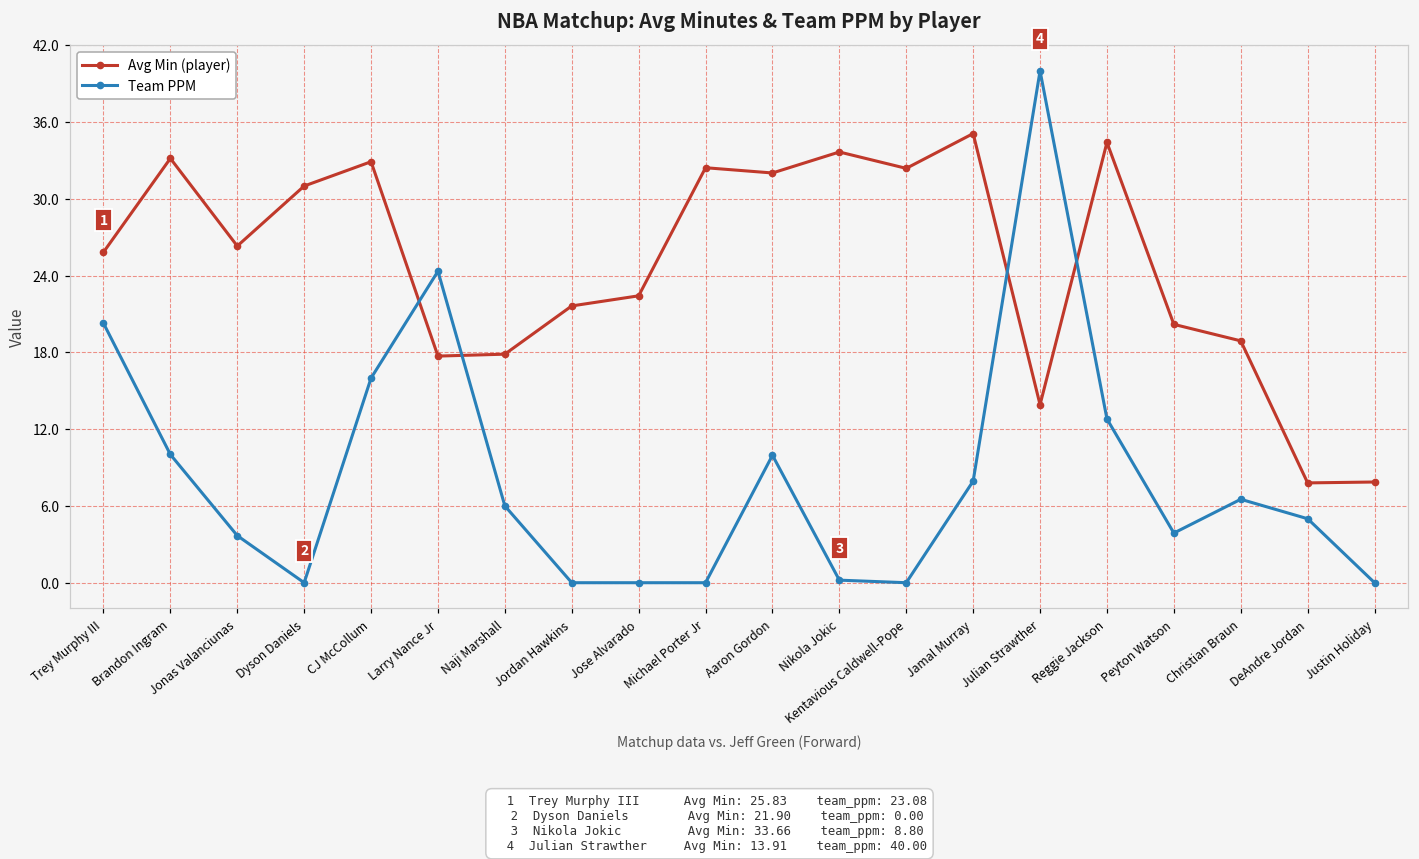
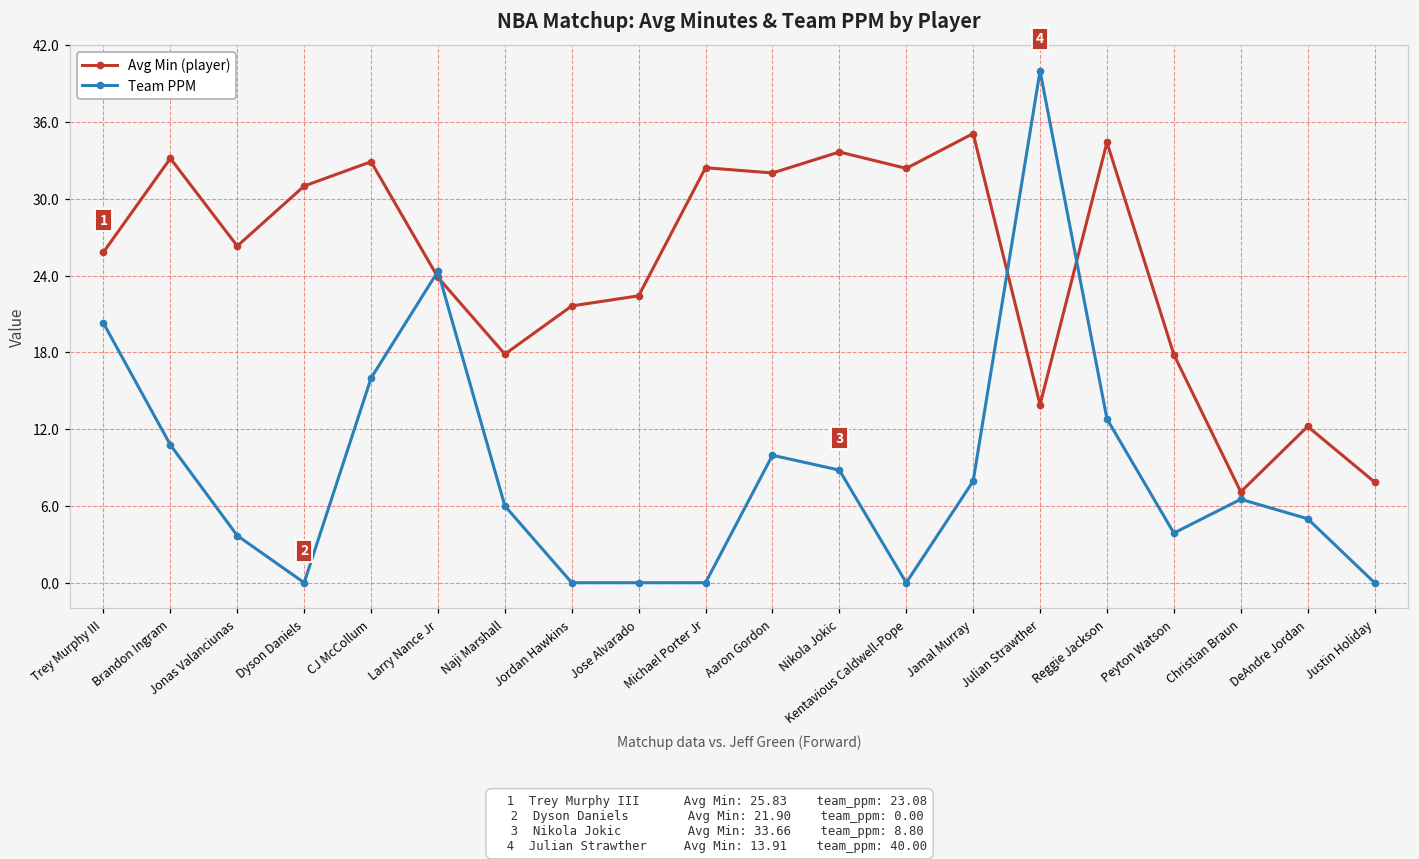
Team PPM, Brandon Ingram: 10.0 -> 10.8
Avg Min (player), Larry Nance Jr: 17.7 -> 23.9
Team PPM, Nikola Jokic: 0.2 -> 8.8
Avg Min (player), Peyton Watson: 20.2 -> 17.8
Avg Min (player), Christian Braun: 18.9 -> 7.1
Avg Min (player), DeAndre Jordan: 7.8 -> 12.2
